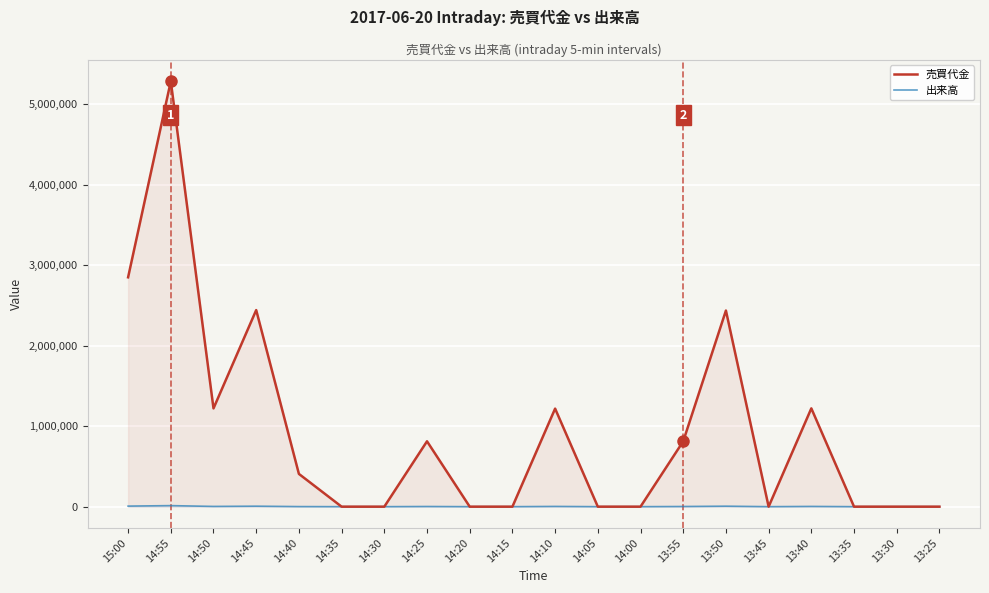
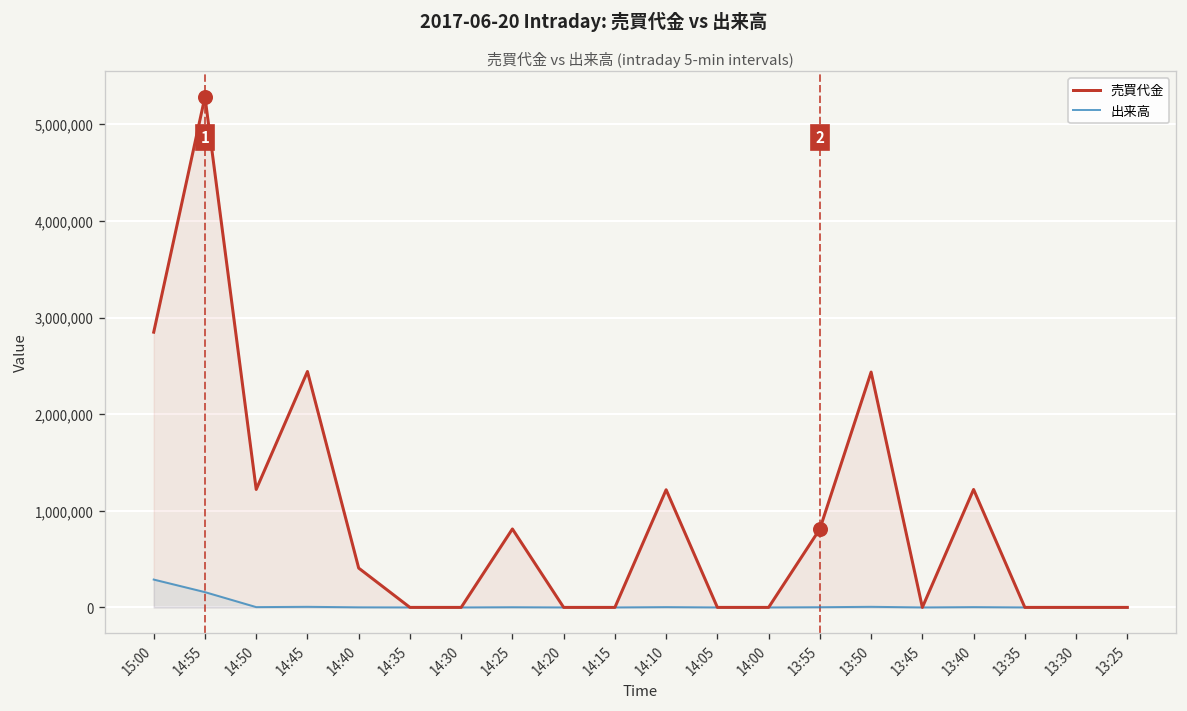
出来高, 15:00: 0 -> 300,000
出来高, 14:55: 0 -> 200,000
